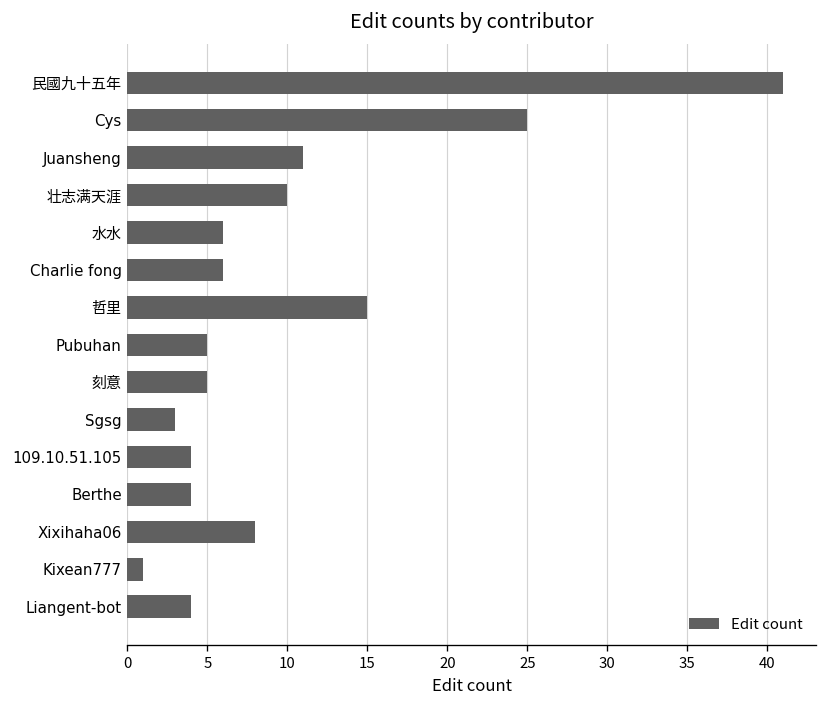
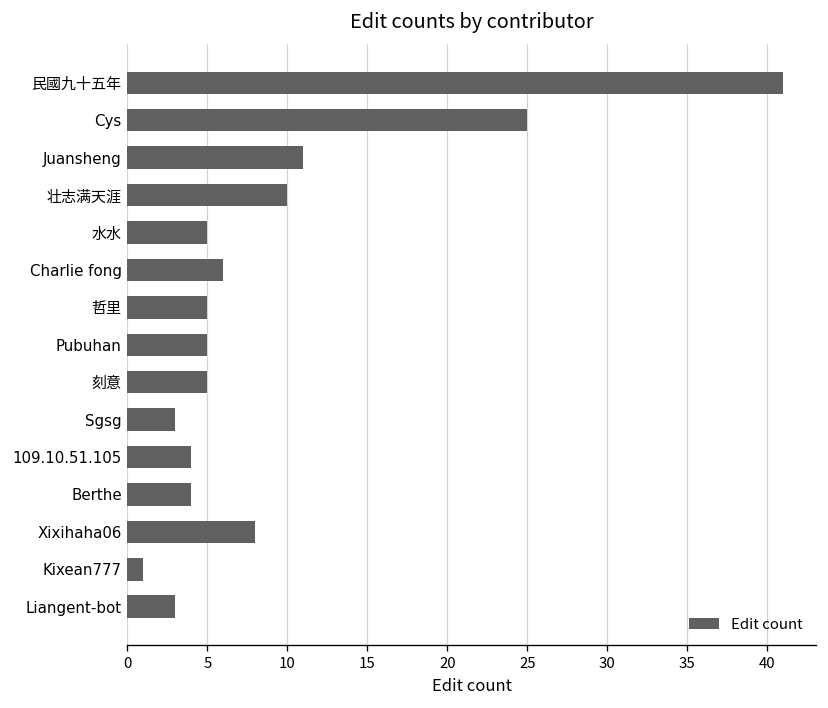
水水: 6 -> 5
哲里: 15 -> 5
Liangent-bot: 4 -> 3
